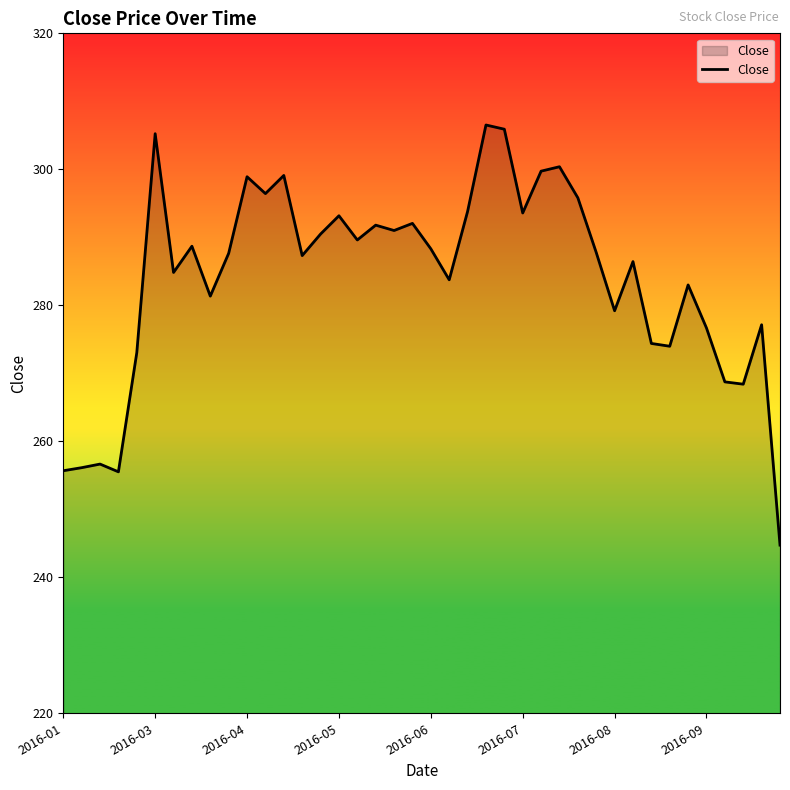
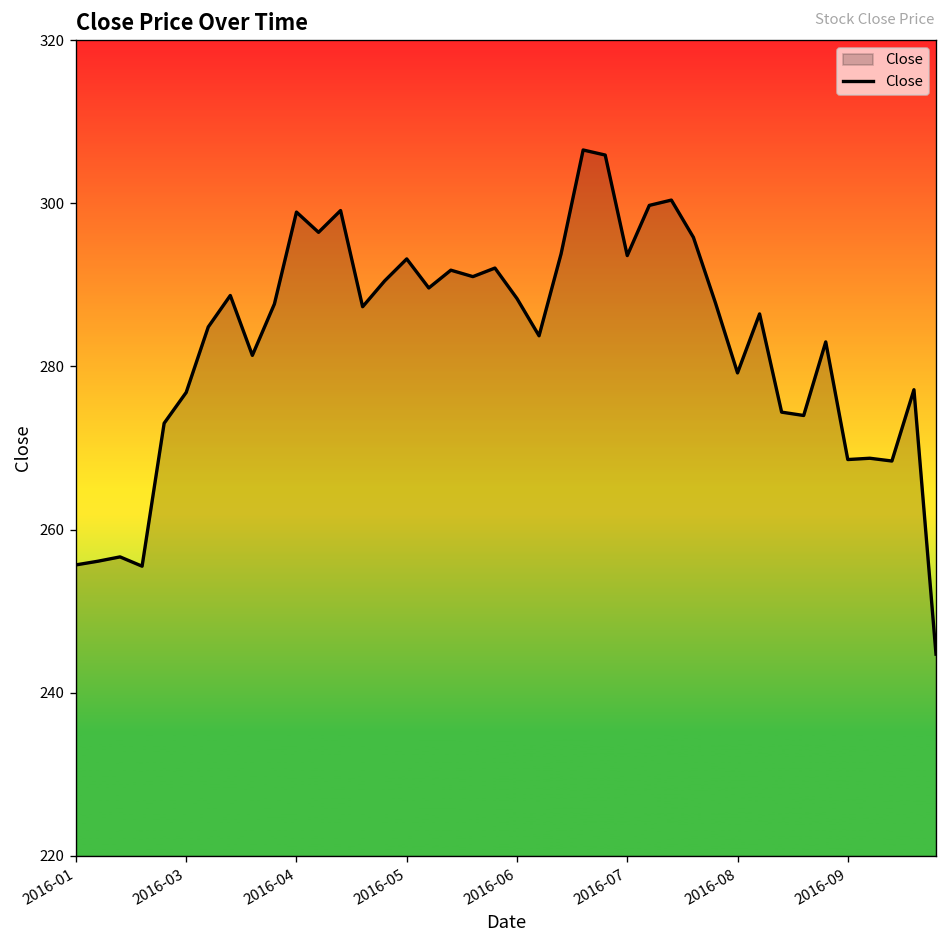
2016-03: 305 -> 277
2016-09: 277 -> 269
